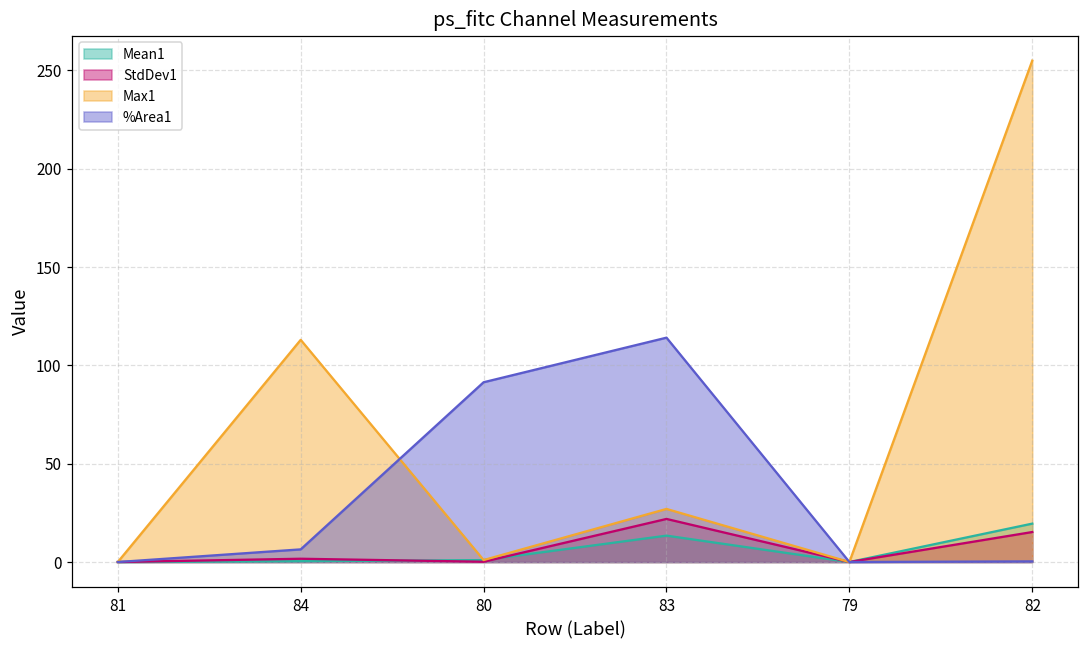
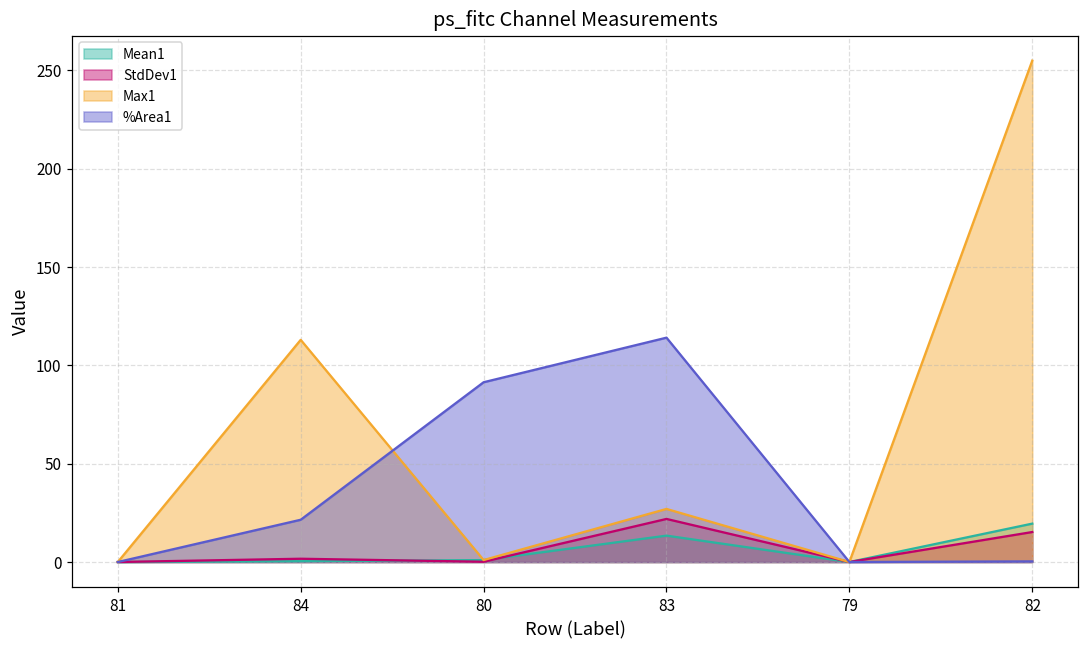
%Area1, 84: 6 -> 21
